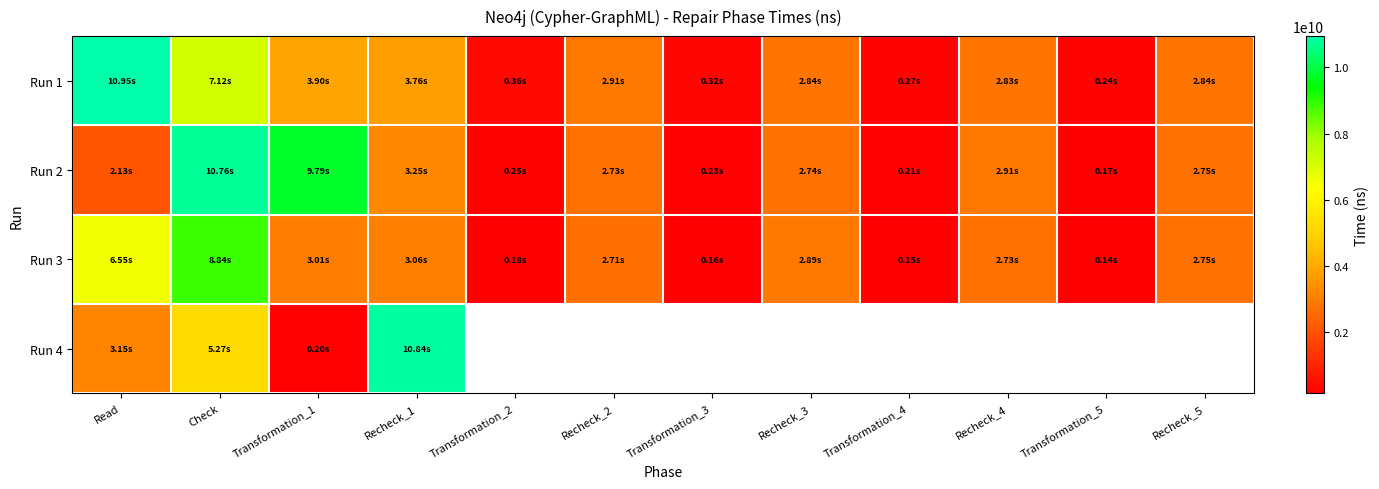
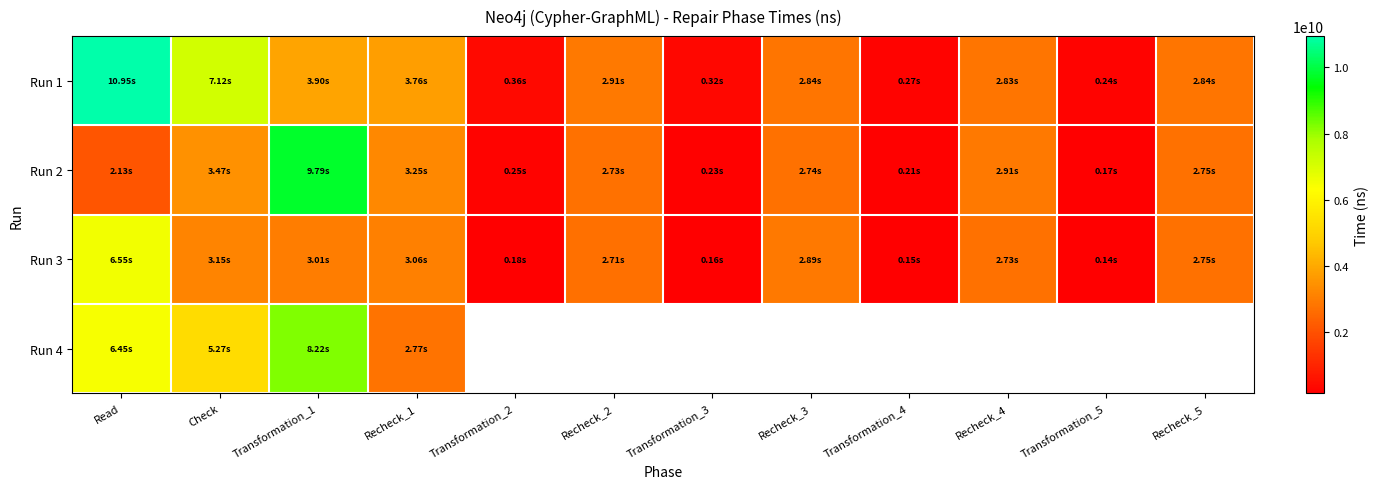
Run 2, Check: 10.76s -> 3.47s
Run 3, Check: 8.84s -> 3.15s
Run 4, Read: 3.15s -> 6.45s
Run 4, Transformation_1: 0.20s -> 8.22s
Run 4, Recheck_1: 10.84s -> 2.77s
